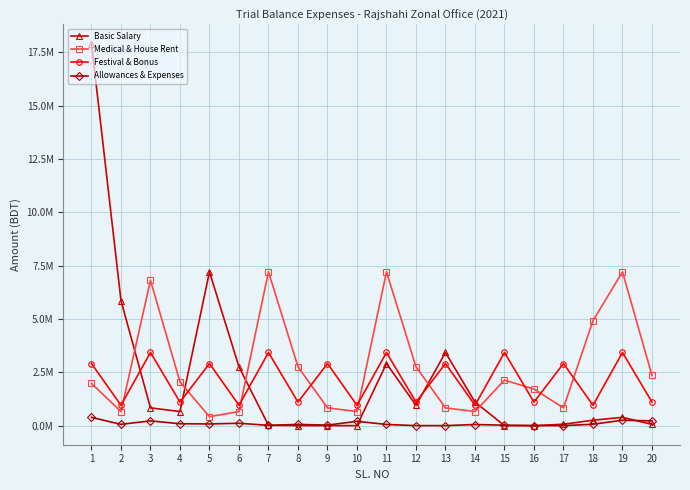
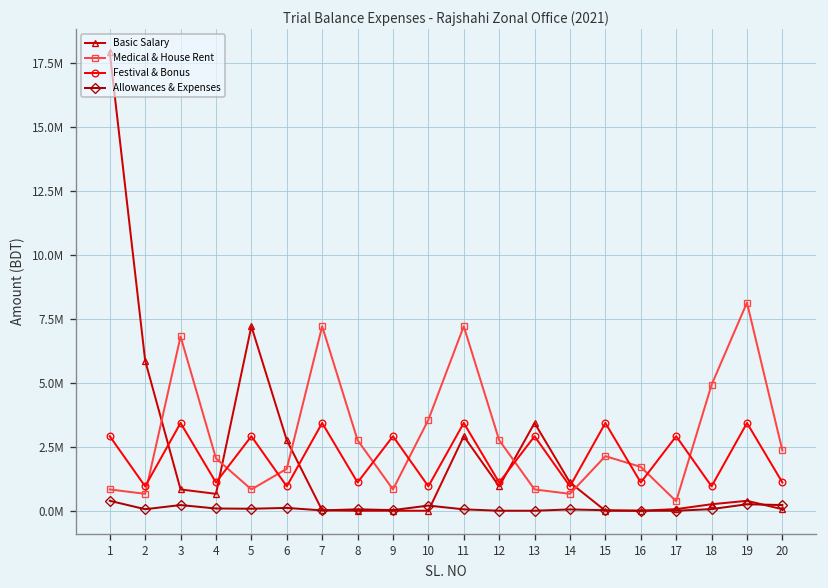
Medical & House Rent, 1: 2000000 -> 800000
Medical & House Rent, 5: 400000 -> 800000
Medical & House Rent, 6: 700000 -> 1600000
Medical & House Rent, 10: 700000 -> 3600000
Medical & House Rent, 17: 800000 -> 400000
Medical & House Rent, 19: 7200000 -> 8100000
